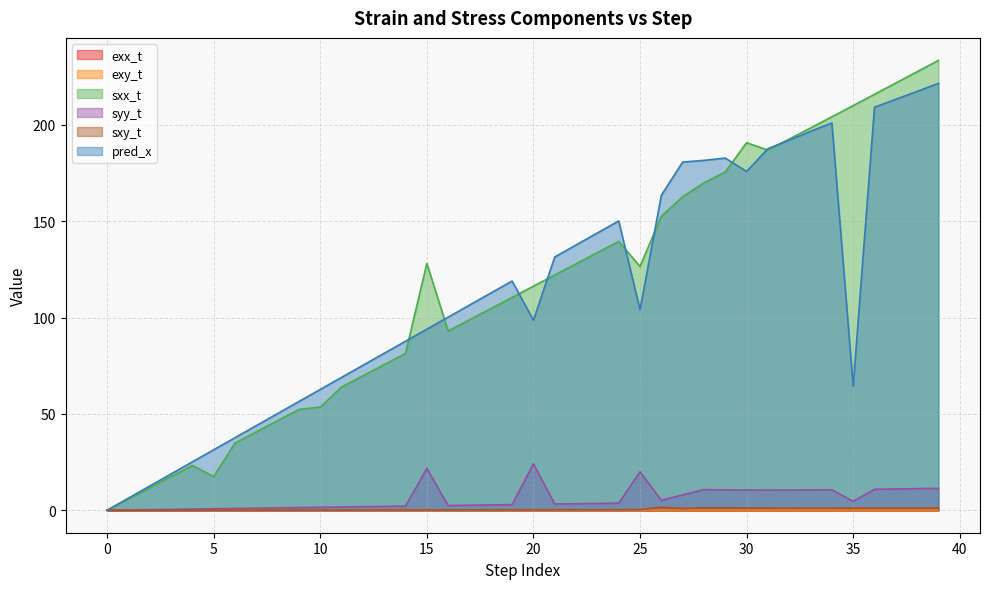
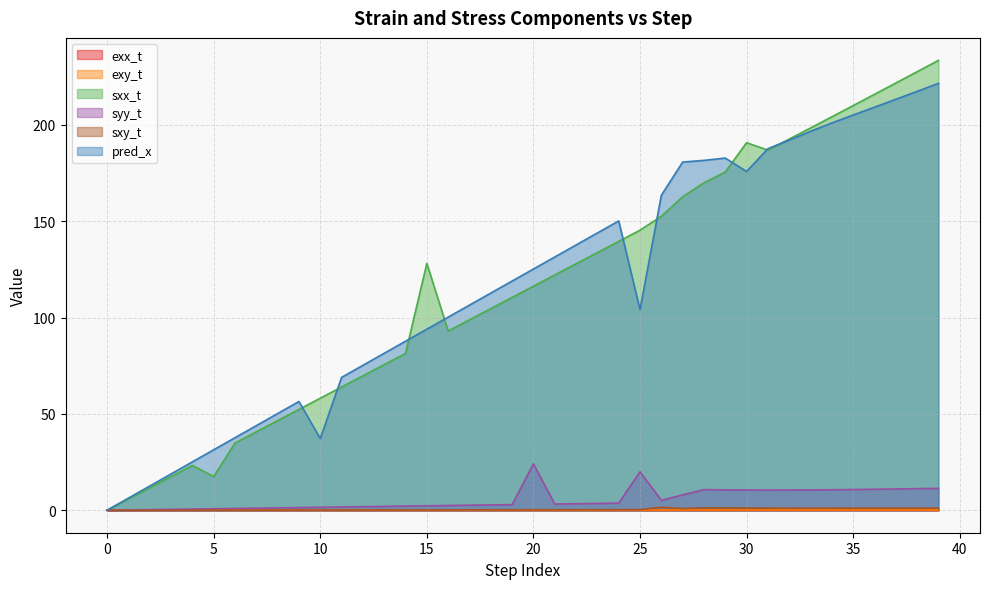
sxx_t, 10: 54 -> 58
pred_x, 10: 63 -> 37
syy_t, 15: 22 -> 2
pred_x, 20: 99 -> 125
sxx_t, 25: 126 -> 145
syy_t, 35: 5 -> 11
pred_x, 35: 64 -> 205
